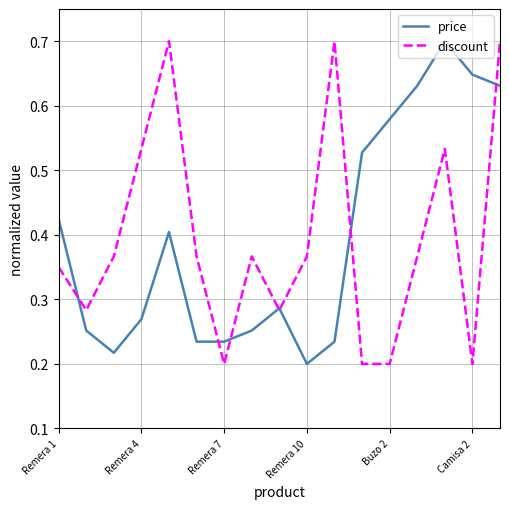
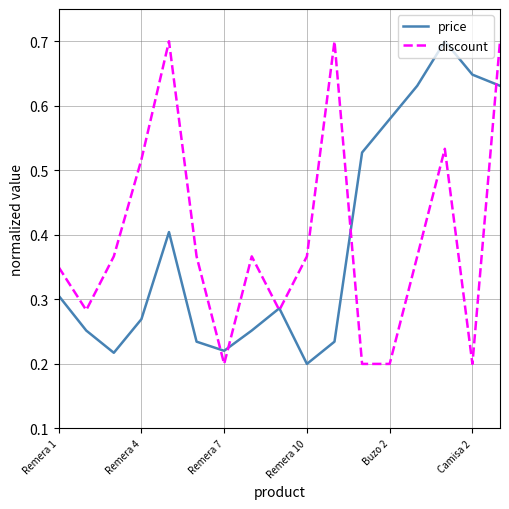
price, Remera 1: 0.42 -> 0.31
discount, Remera 4: 0.53 -> 0.52
price, Remera 7: 0.23 -> 0.22
